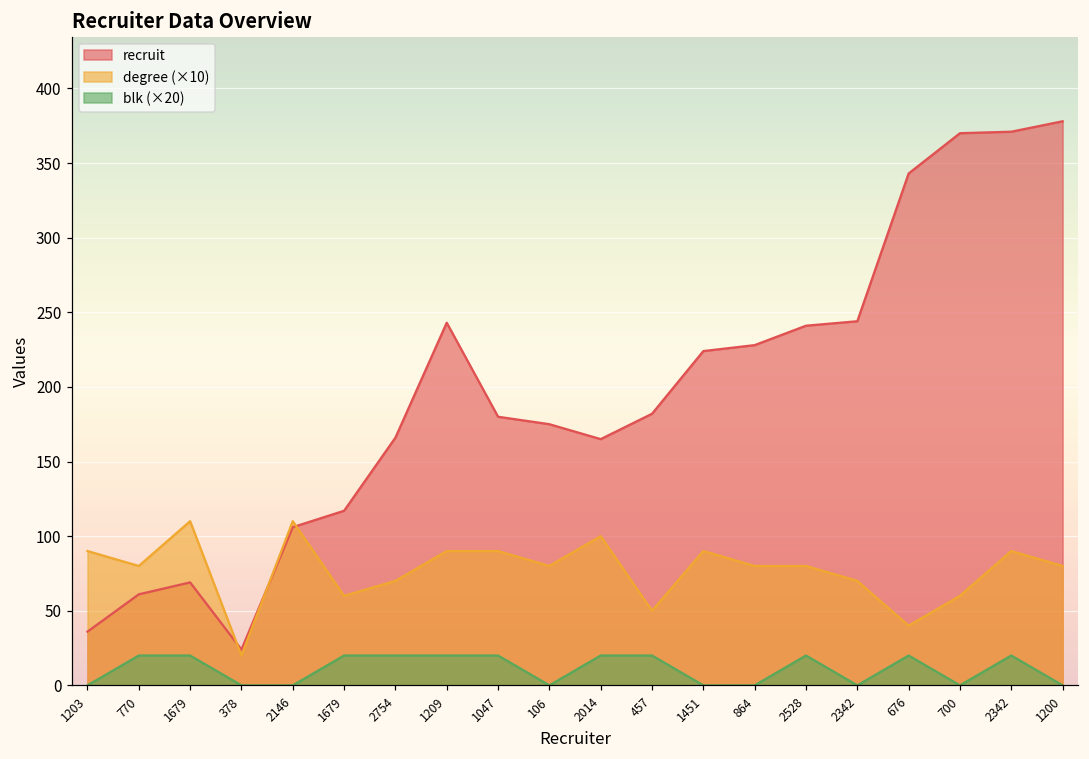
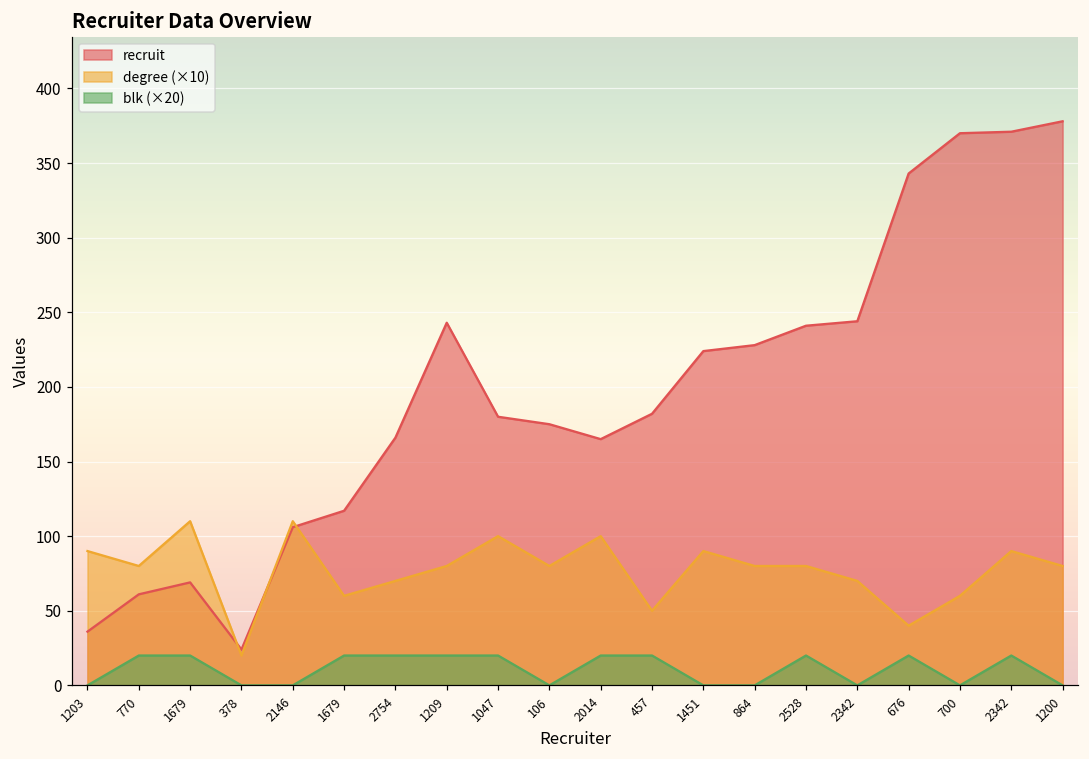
degree (×10), 1209: 90 -> 80
degree (×10), 1047: 90 -> 100
